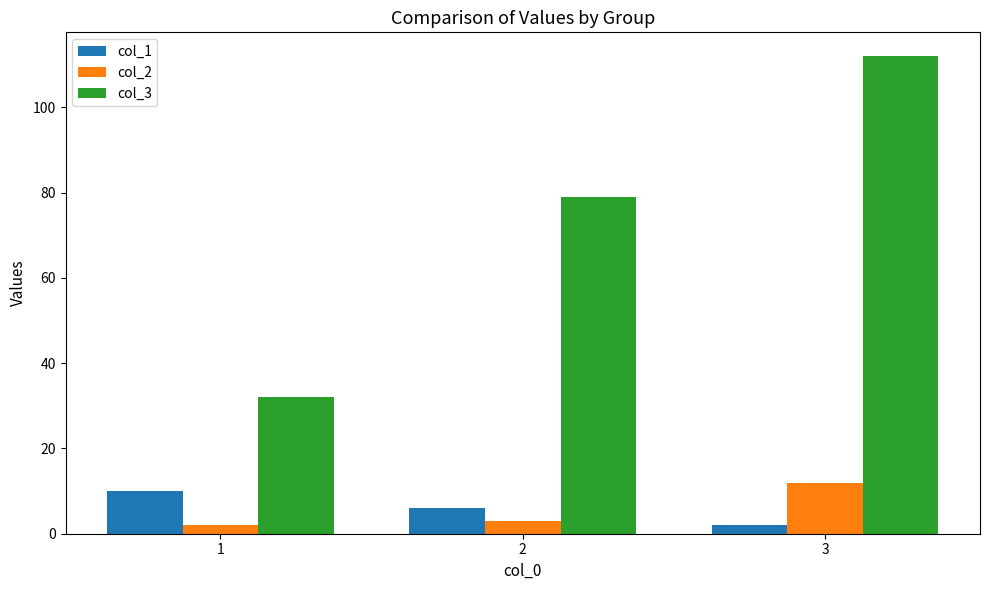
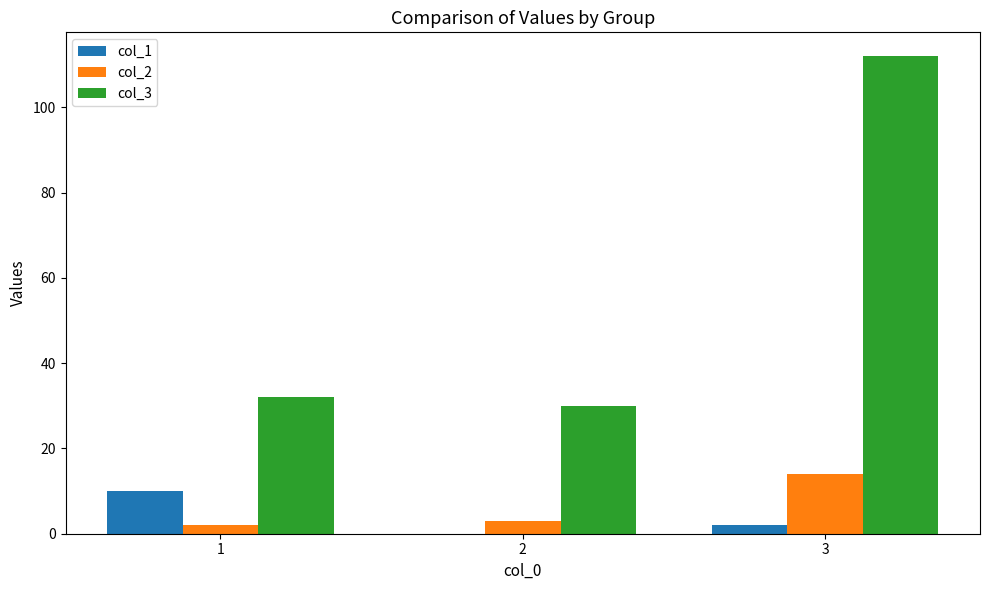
col_1, 2: 6 -> 0
col_3, 2: 79 -> 30
col_2, 3: 12 -> 14
